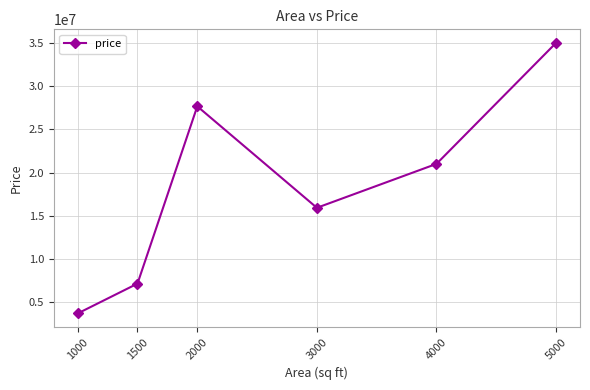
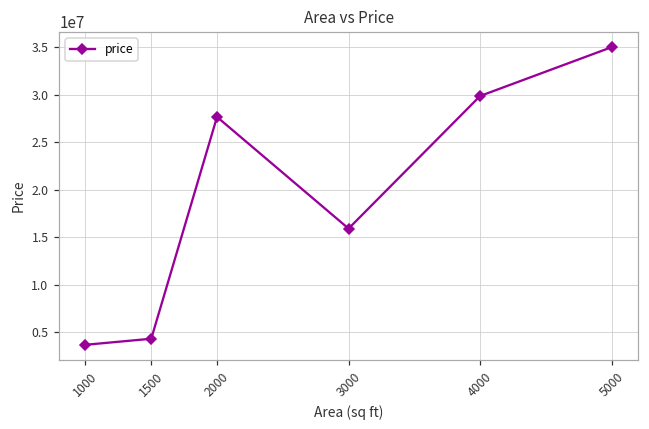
1500: 7000000 -> 4000000
4000: 21000000 -> 30000000
